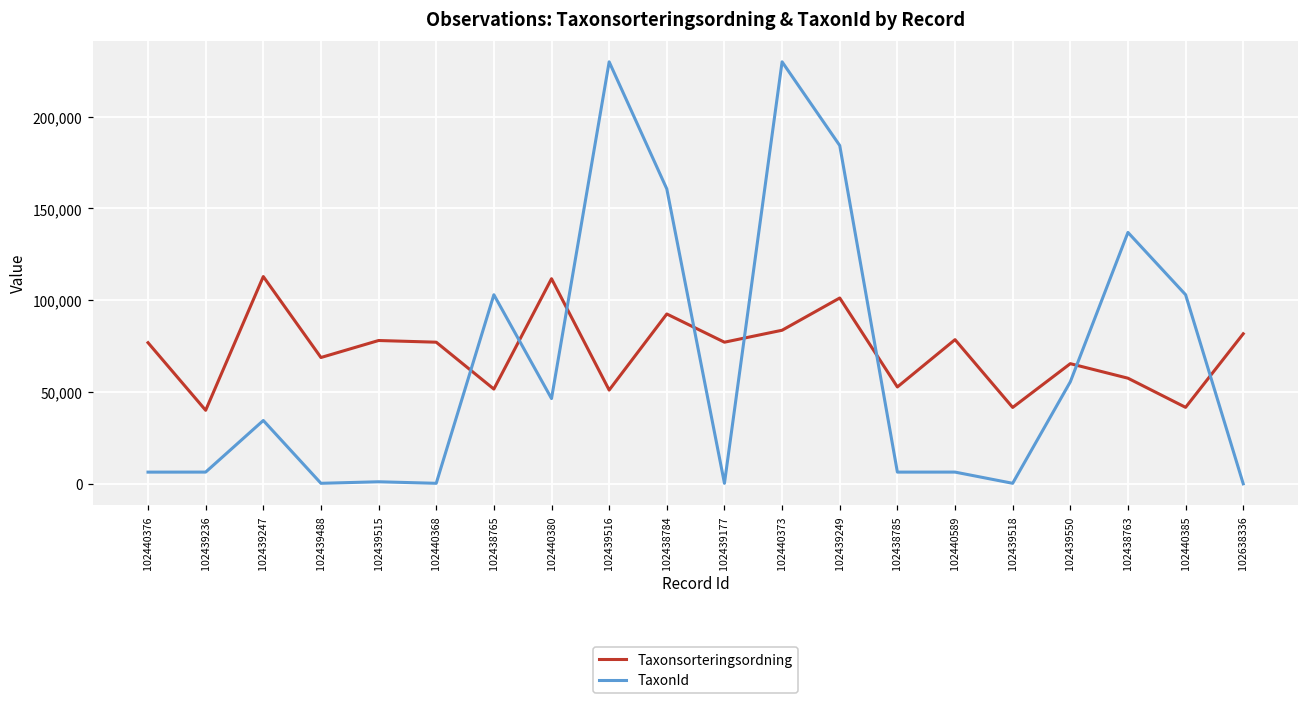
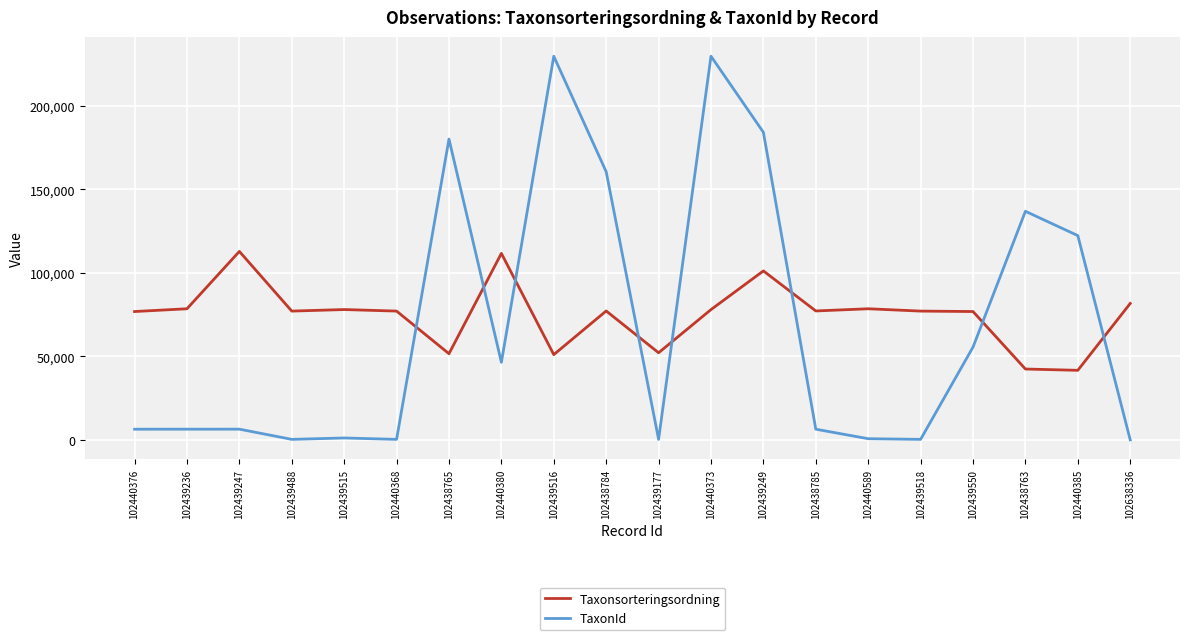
Taxonsorteringsordning, 102439236: 40,000 -> 79,000
TaxonId, 102439247: 35,000 -> 6,000
Taxonsorteringsordning, 102439488: 69,000 -> 77,000
TaxonId, 102438765: 103,000 -> 180,000
Taxonsorteringsordning, 102438784: 93,000 -> 77,000
Taxonsorteringsordning, 102439177: 77,000 -> 52,000
Taxonsorteringsordning, 102440373: 84,000 -> 78,000
Taxonsorteringsordning, 102438785: 53,000 -> 77,000
TaxonId, 102440589: 6,000 -> 1,000
Taxonsorteringsordning, 102439518: 42,000 -> 77,000
Taxonsorteringsordning, 102439550: 65,000 -> 77,000
Taxonsorteringsordning, 102438763: 58,000 -> 42,000
TaxonId, 102440385: 103,000 -> 122,000
